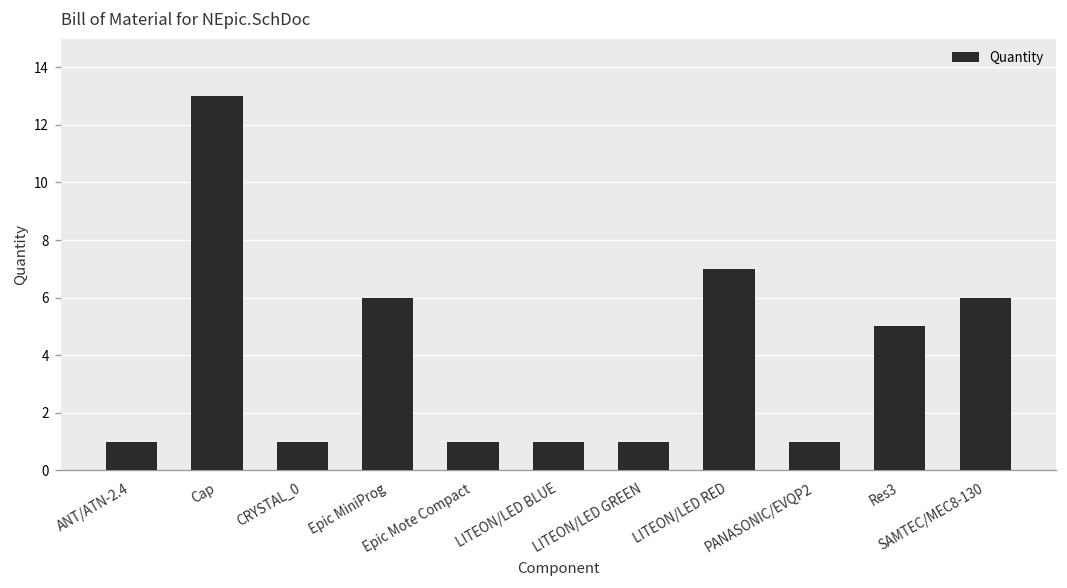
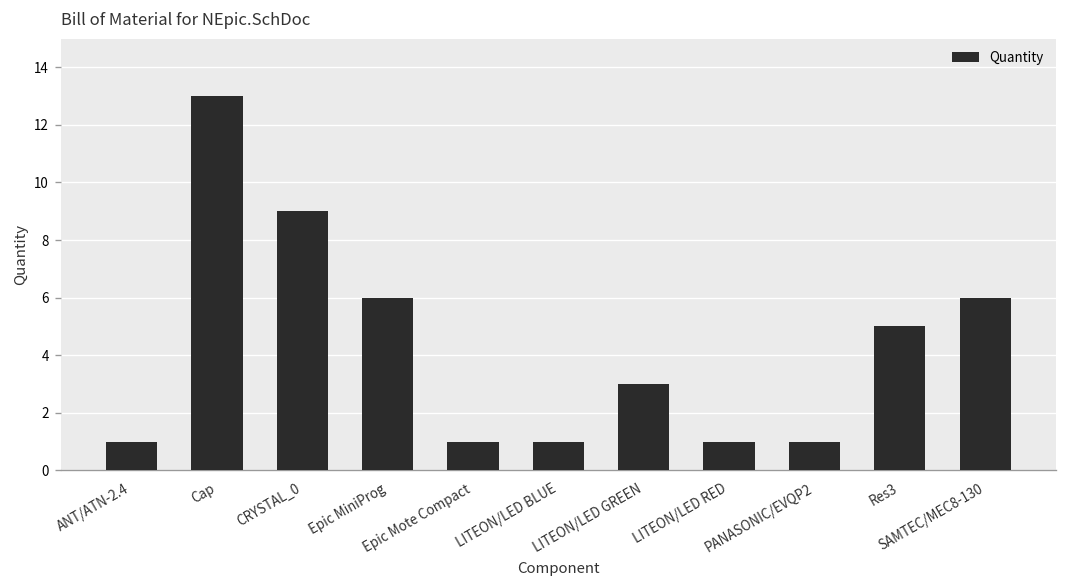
CRYSTAL_0: 1 -> 9
LITEON/LED GREEN: 1 -> 3
LITEON/LED RED: 7 -> 1
